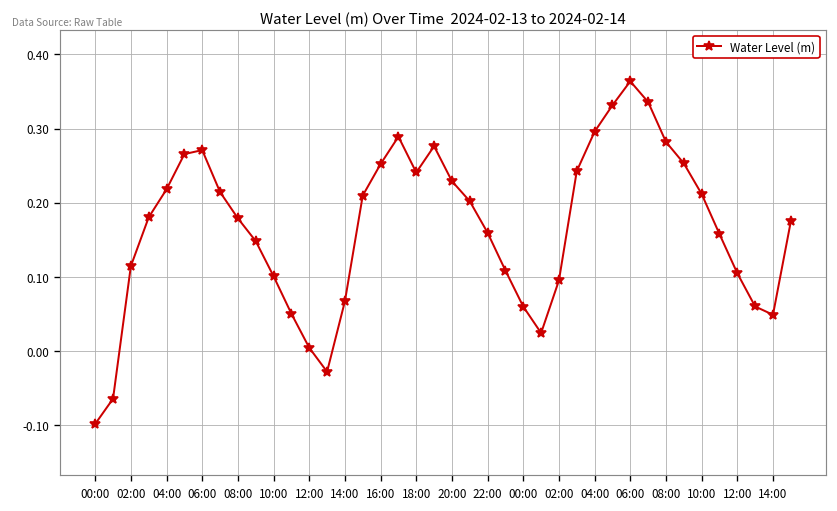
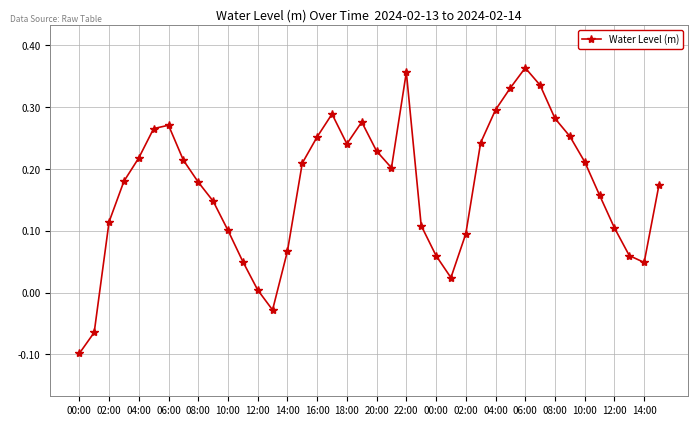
22:00: 0.16 -> 0.36
